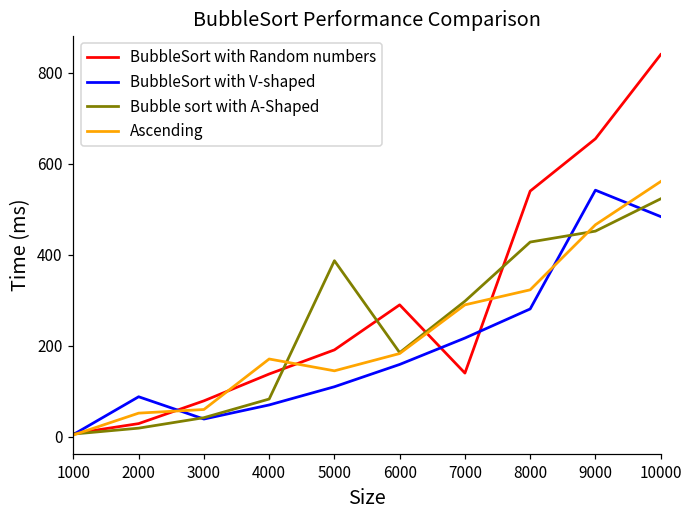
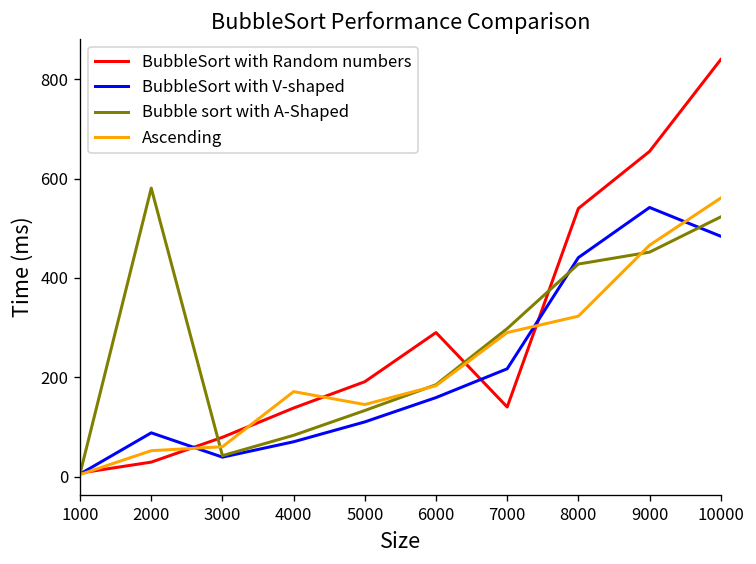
Bubble sort with A-Shaped, 2000: 20 -> 580
Bubble sort with A-Shaped, 5000: 390 -> 130
BubbleSort with V-shaped, 8000: 280 -> 440
